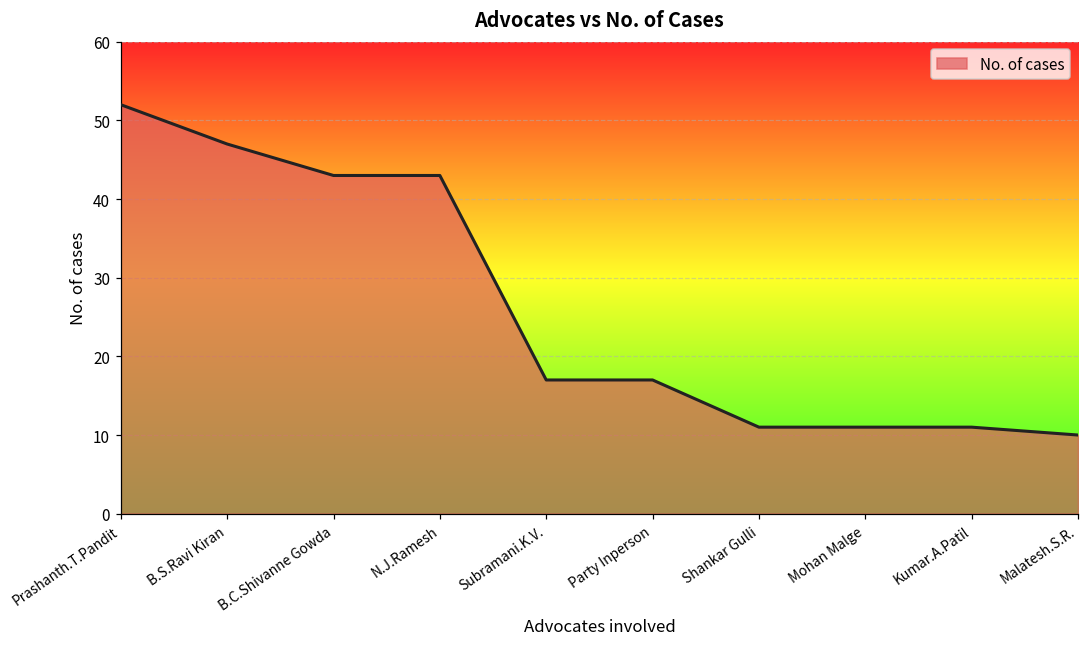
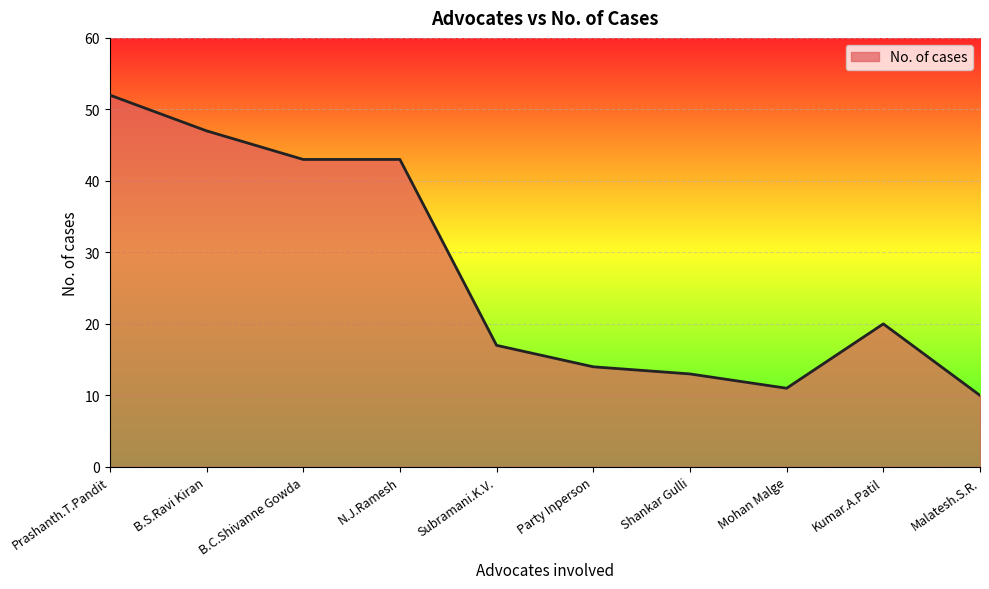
Party Inperson: 17 -> 14
Shankar Gulli: 11 -> 13
Kumar.A.Patil: 11 -> 20
